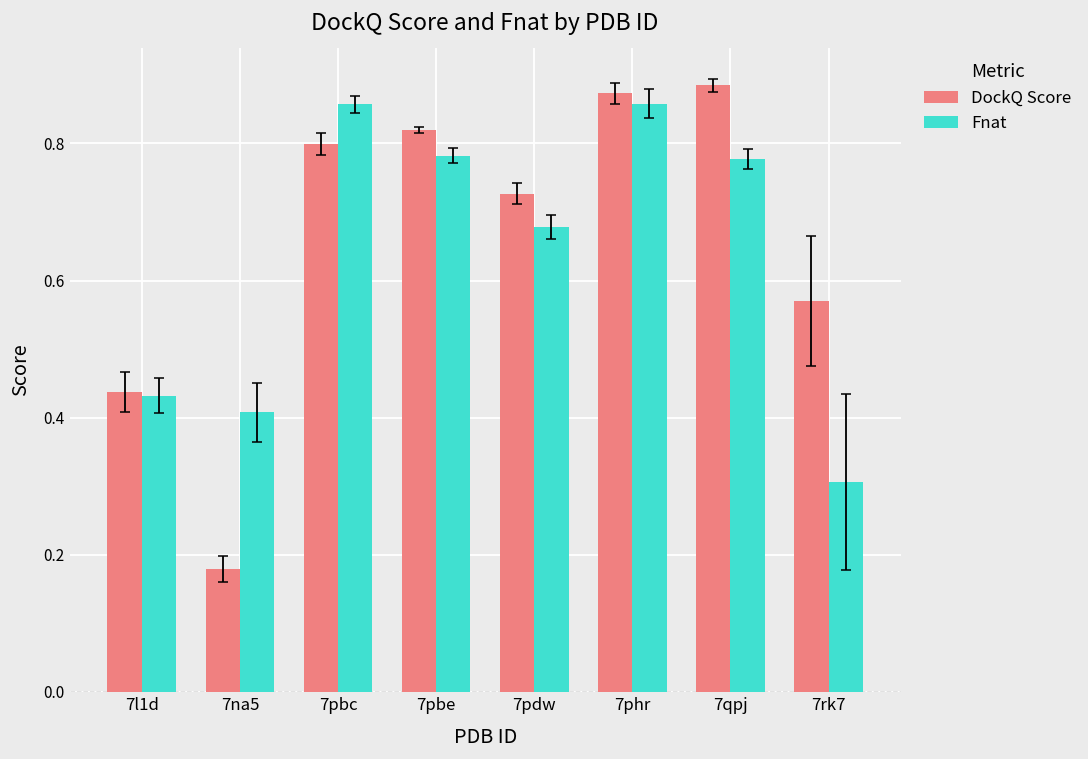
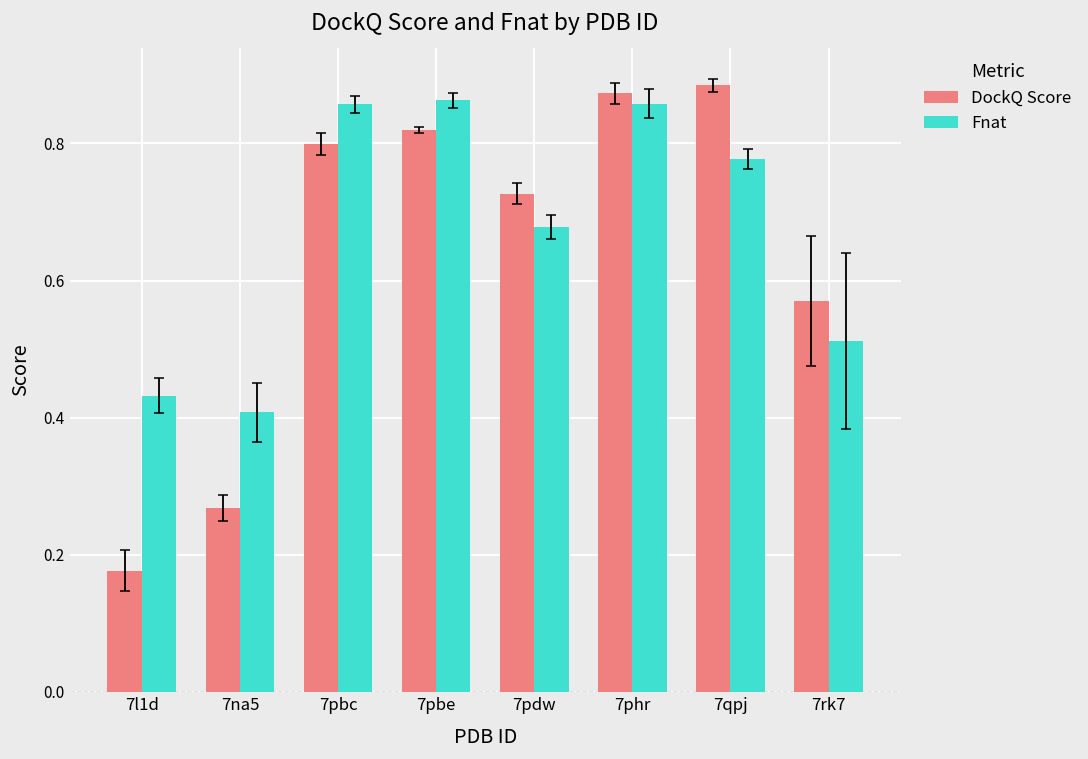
DockQ Score, 7l1d: 0.44 -> 0.18
DockQ Score, 7na5: 0.18 -> 0.27
Fnat, 7pbe: 0.78 -> 0.86
Fnat, 7rk7: 0.31 -> 0.51
